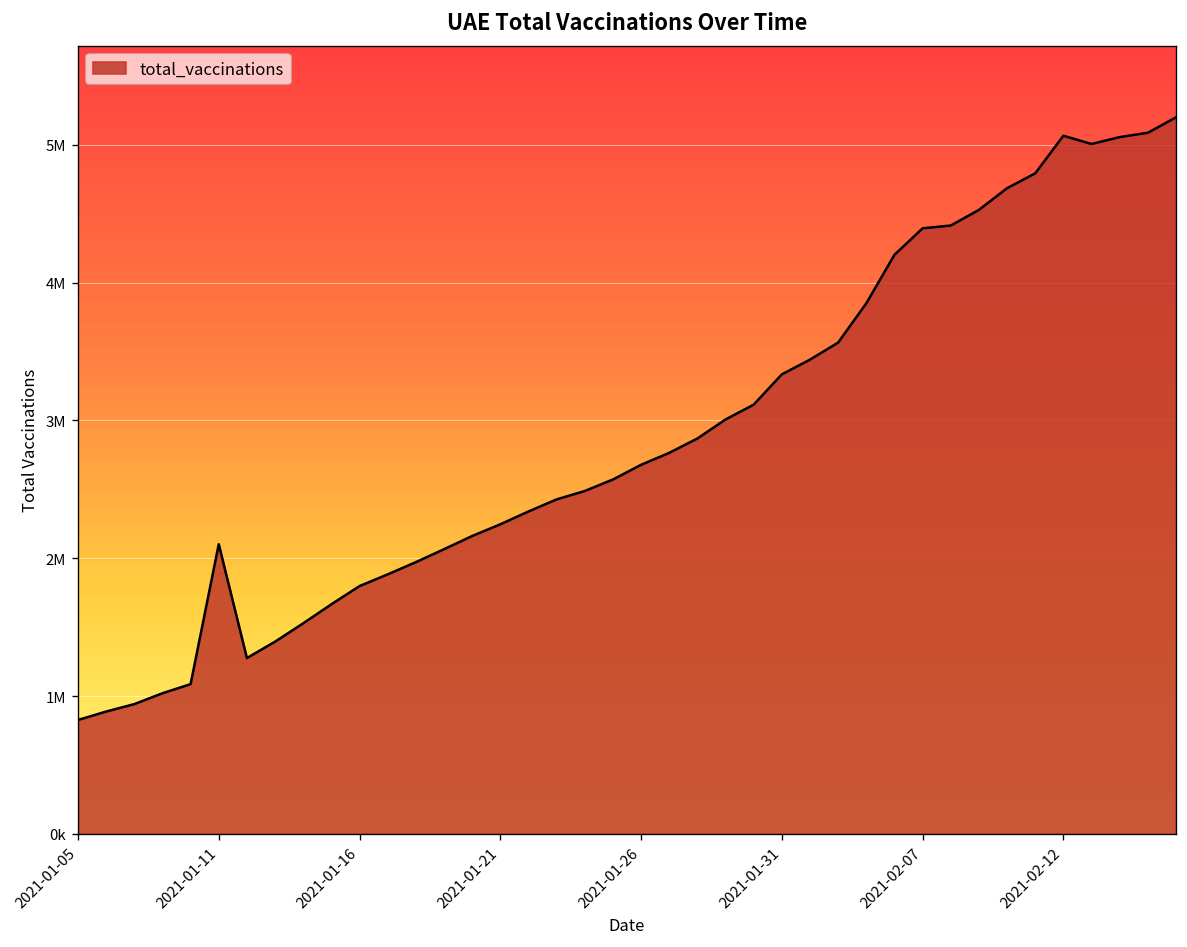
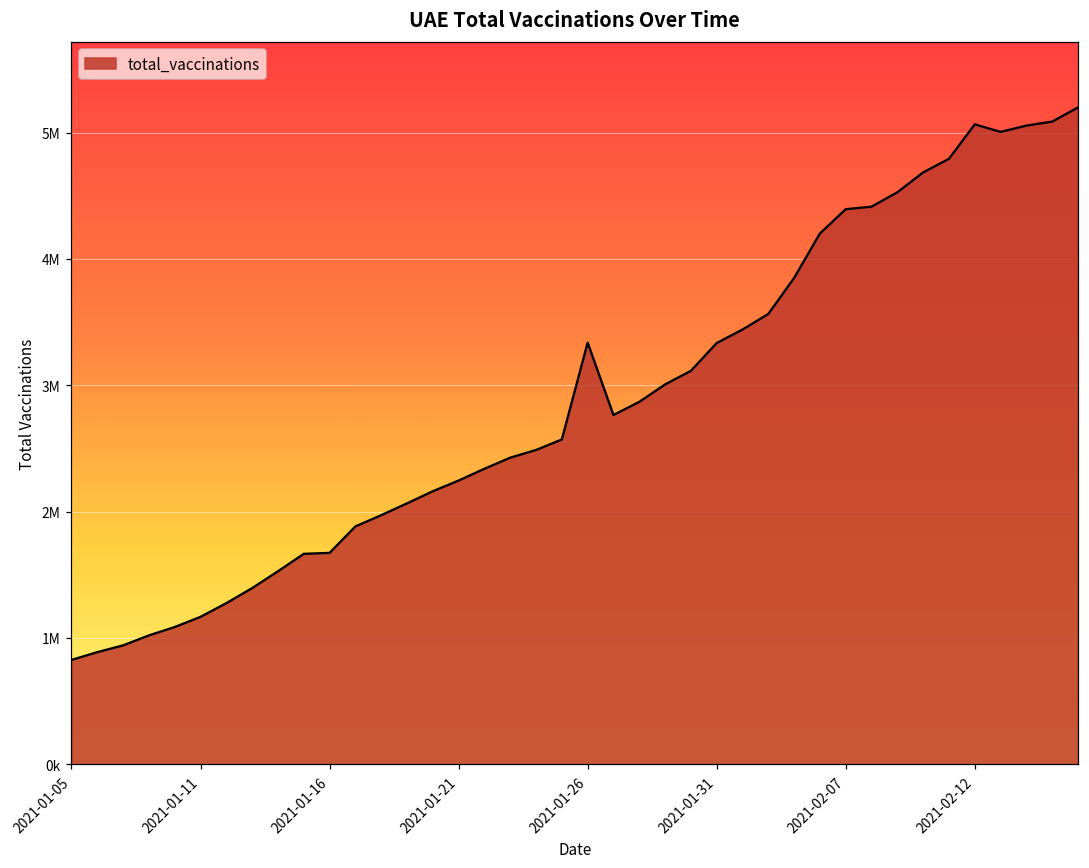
2021-01-11: 2100000 -> 1170000
2021-01-16: 1800000 -> 1670000
2021-01-26: 2680000 -> 3340000
